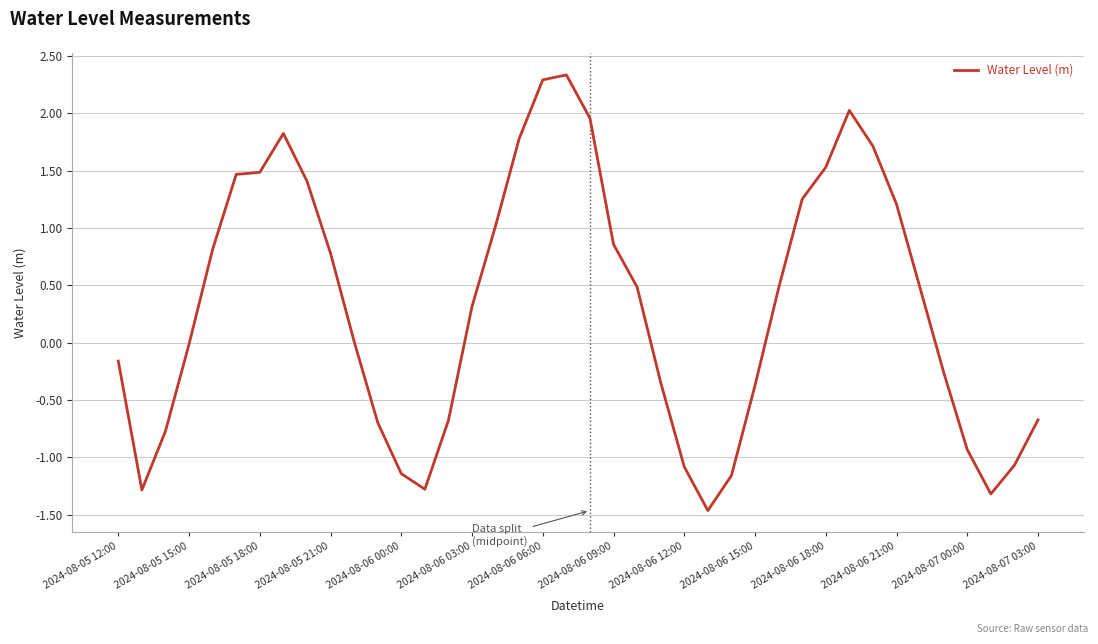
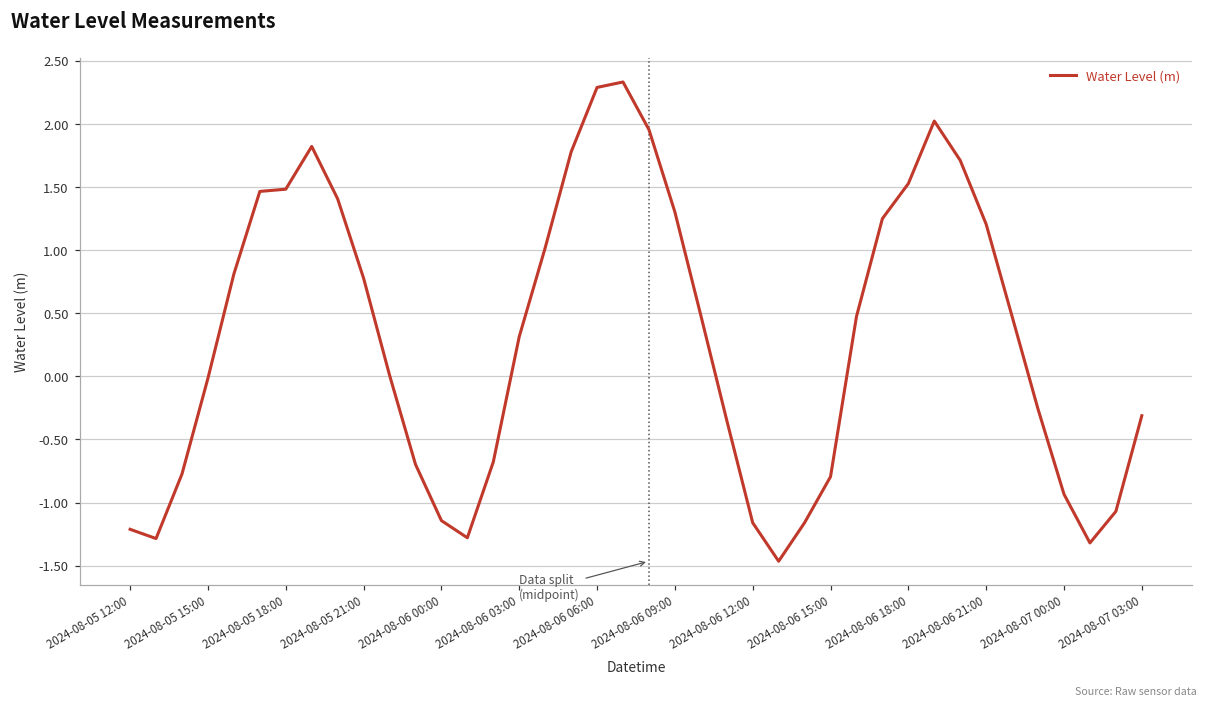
2024-08-05 12:00: -0.16 -> -1.21
2024-08-06 09:00: 0.86 -> 1.30
2024-08-06 12:00: -1.08 -> -1.16
2024-08-06 15:00: -0.37 -> -0.80
2024-08-07 03:00: -0.67 -> -0.31
